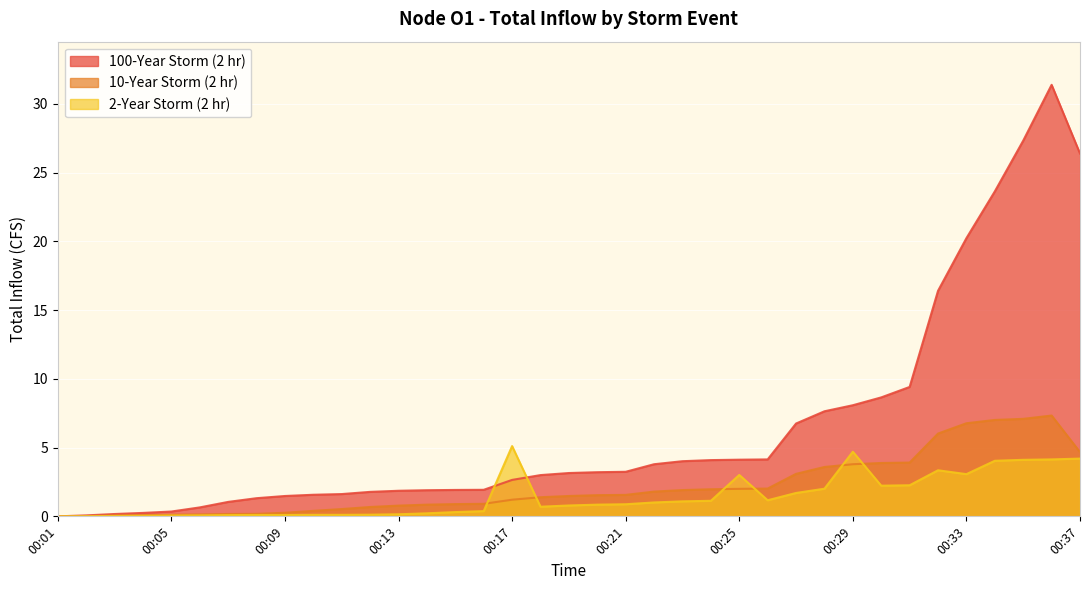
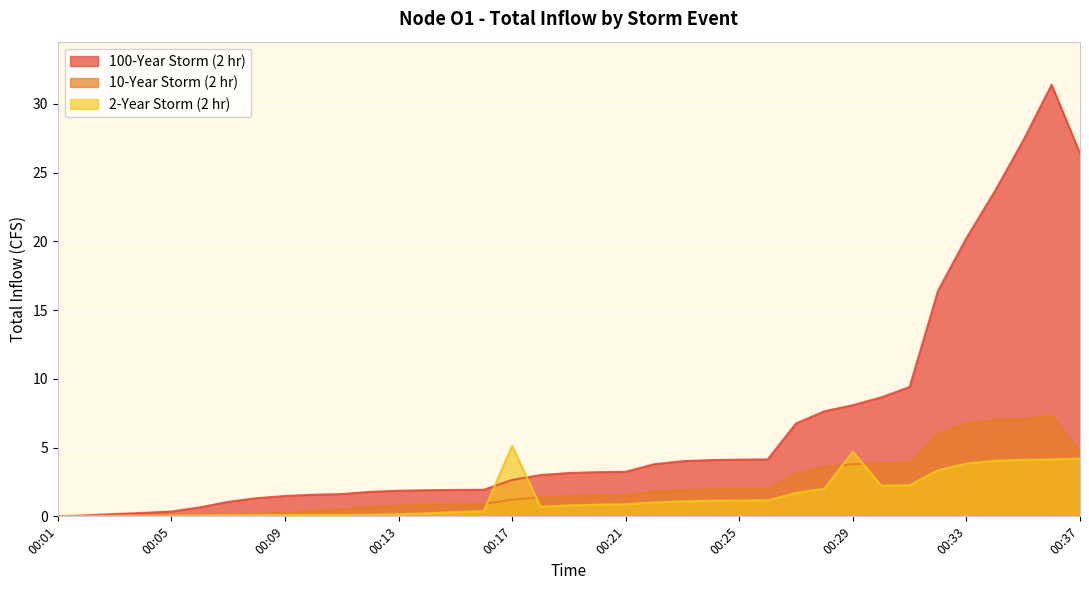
2-Year Storm (2 hr), 00:25: 3.0 -> 1.2
2-Year Storm (2 hr), 00:33: 3.1 -> 3.8
